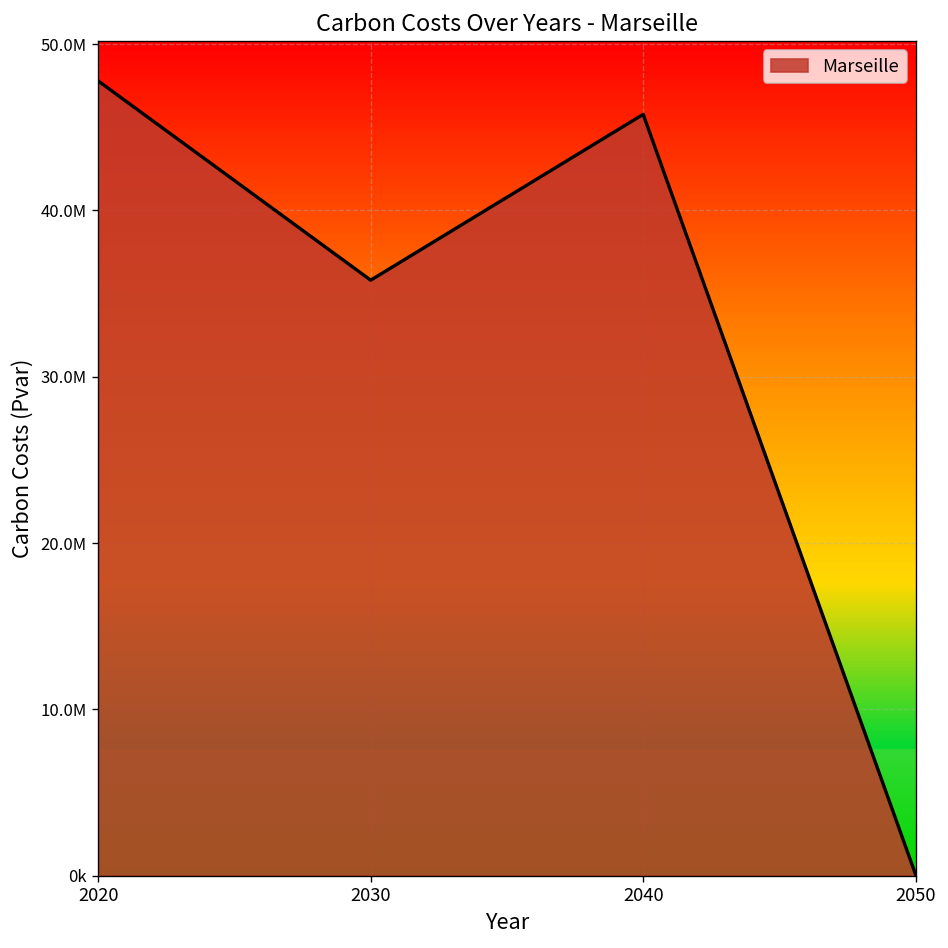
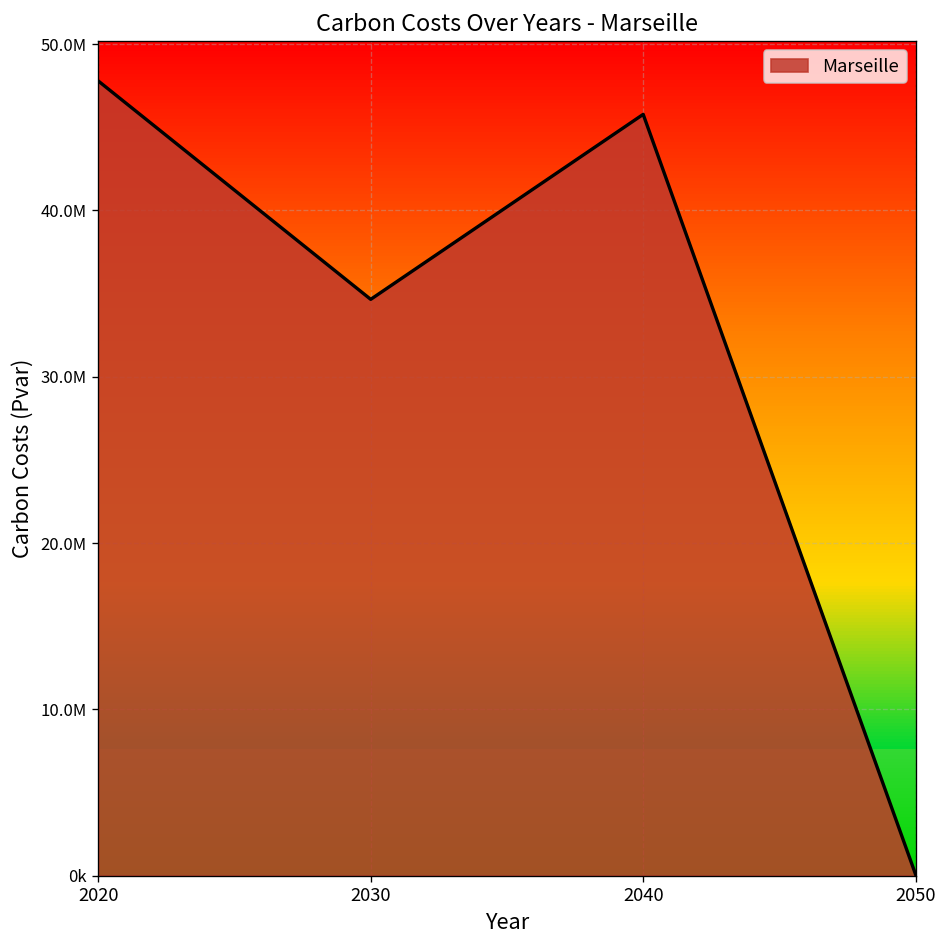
2030: 35800000 -> 34700000
